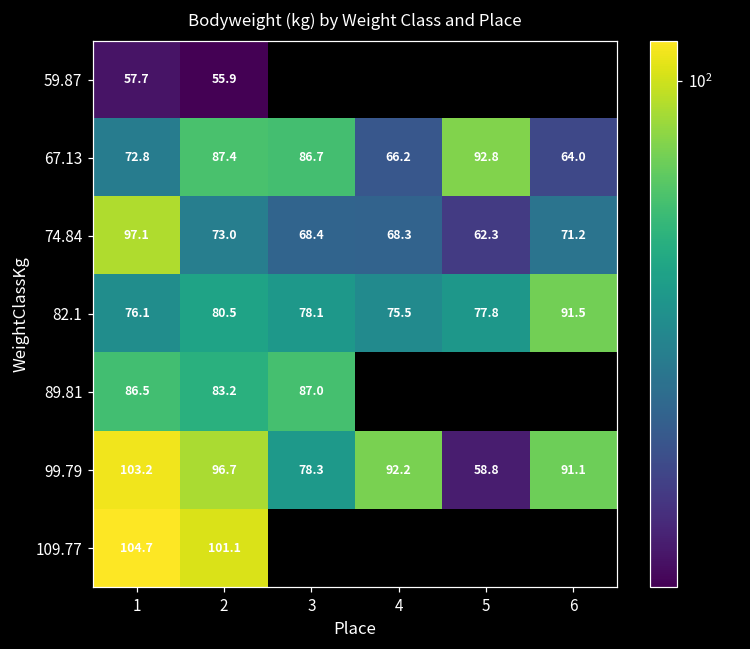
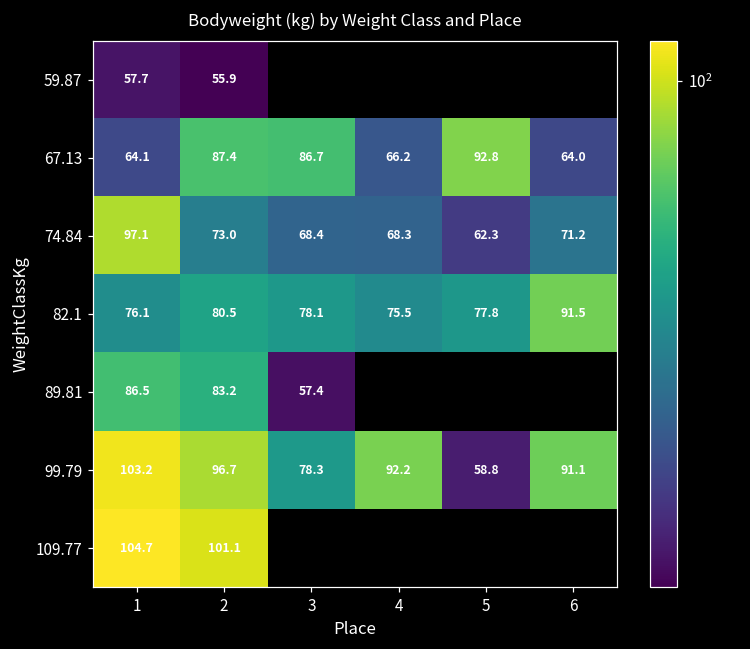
67.13, 1: 72.8 -> 64.1
89.81, 3: 87.0 -> 57.4
